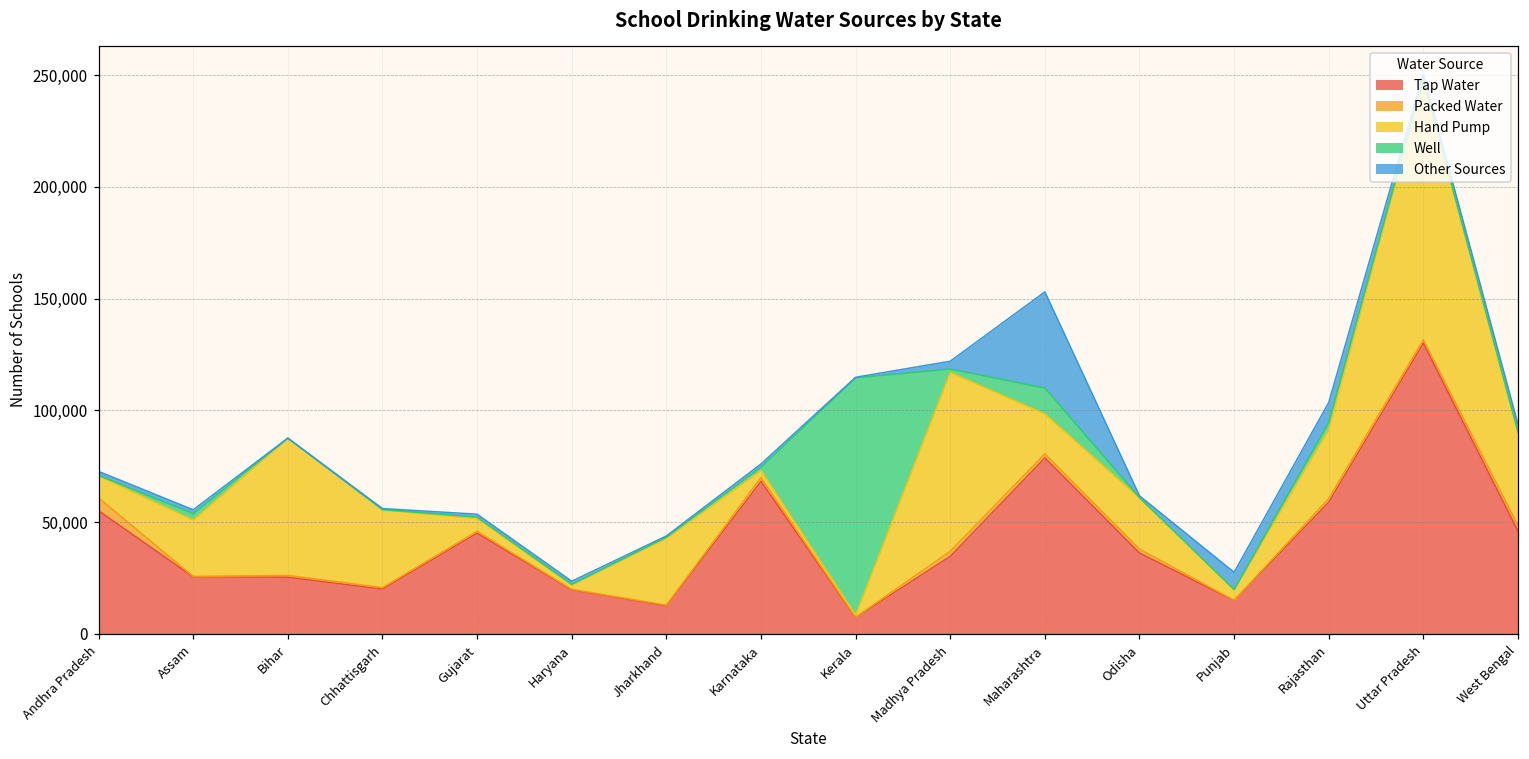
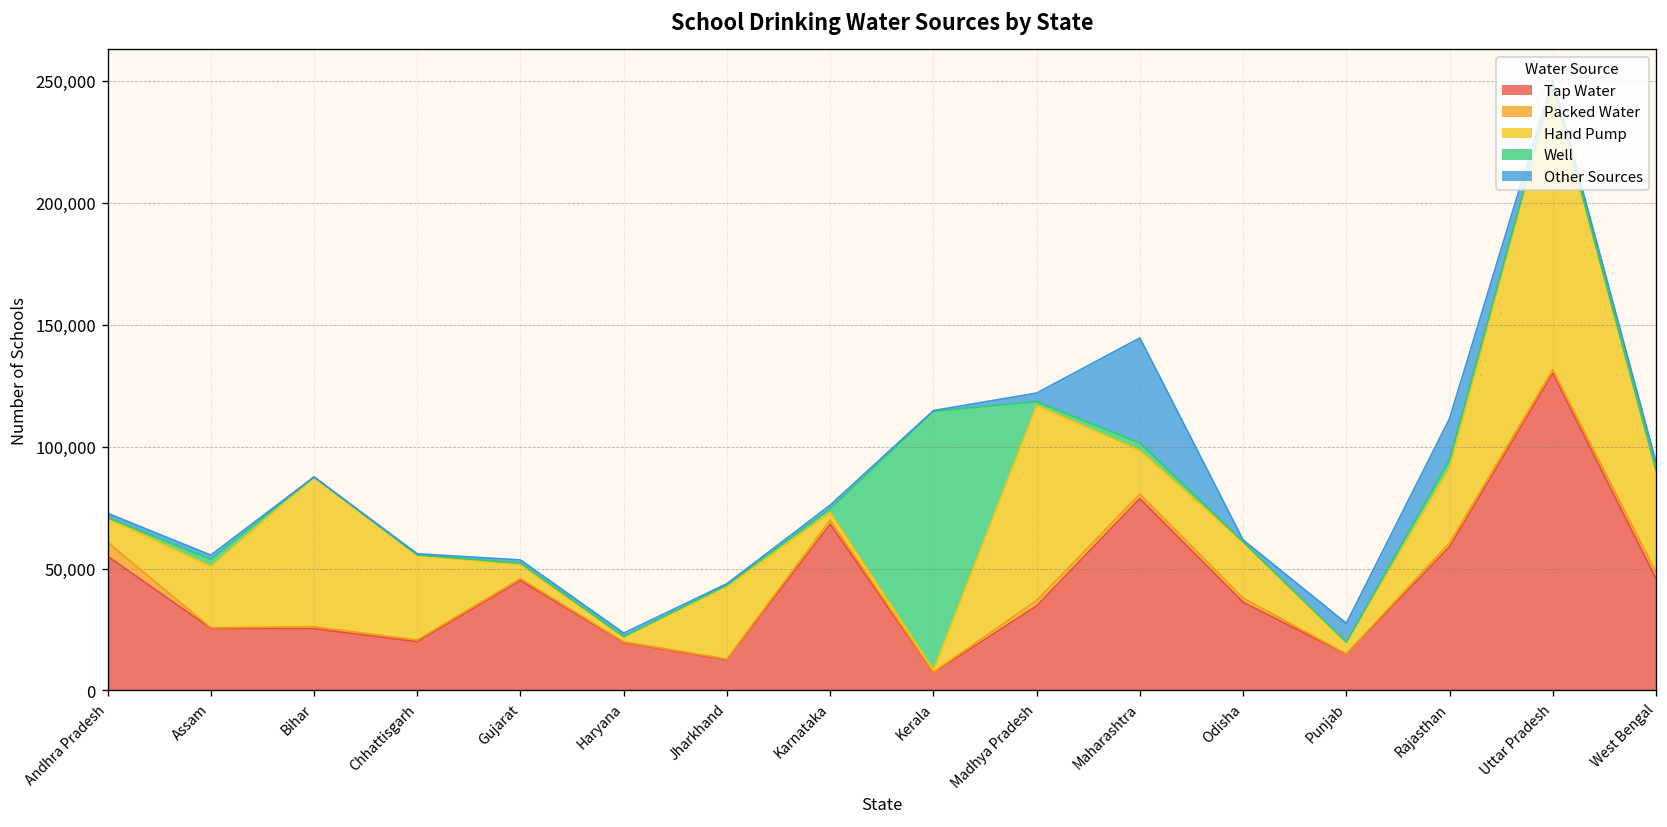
Well, Maharashtra: 12,000 -> 3,000
Other Sources, Rajasthan: 9,000 -> 17,000
